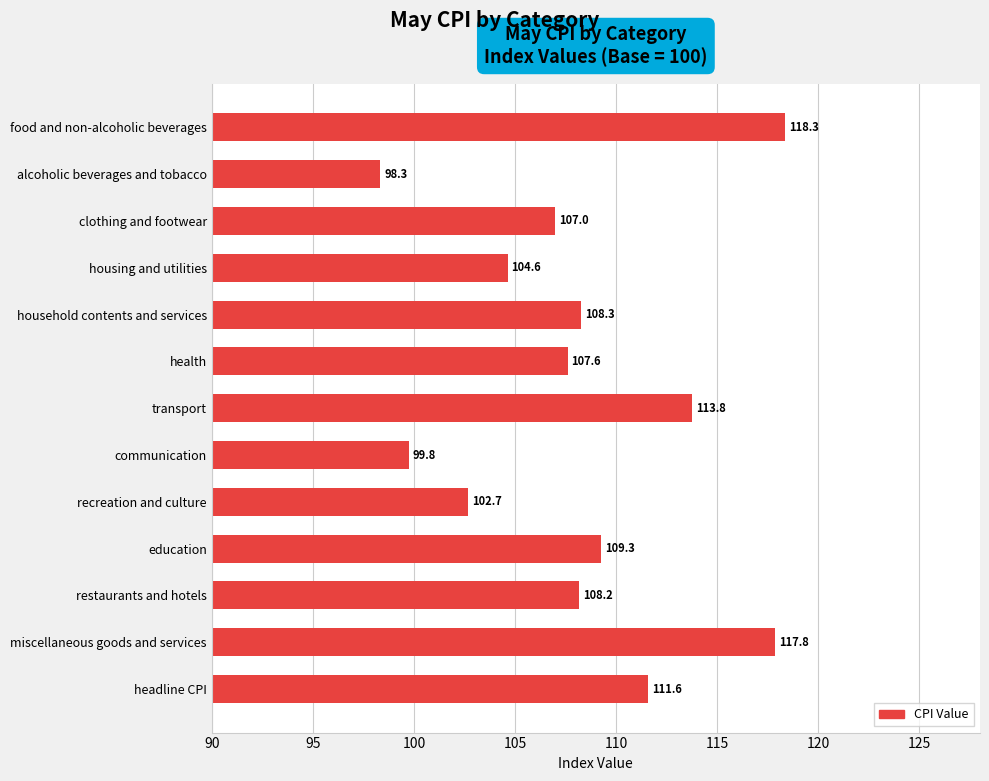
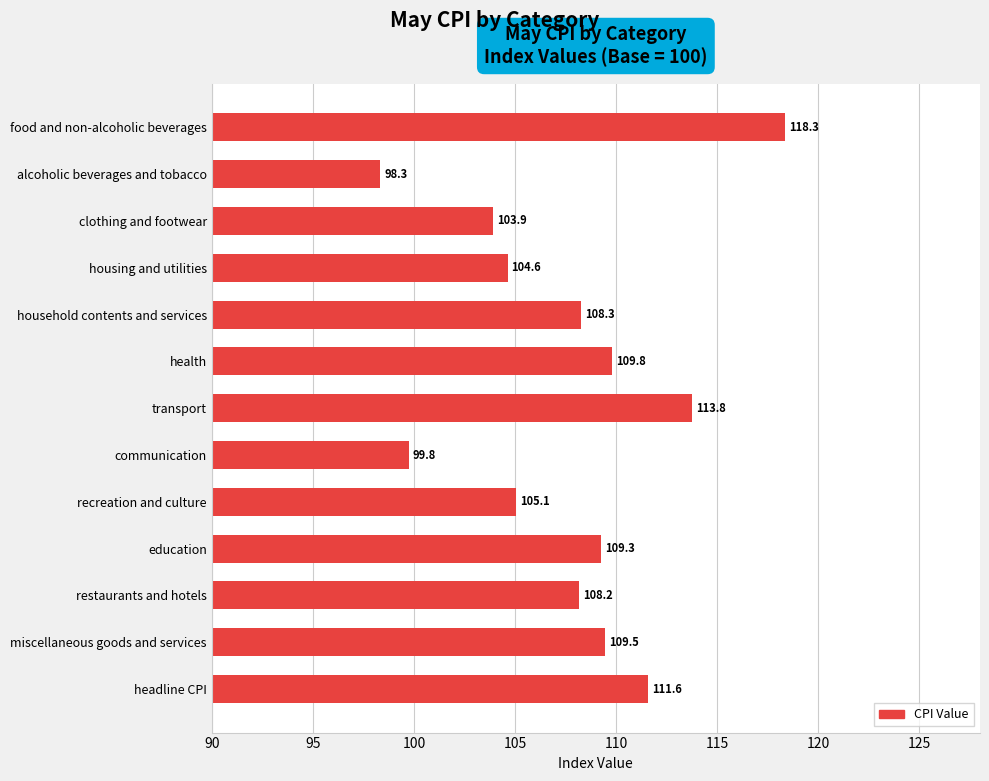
clothing and footwear: 107.0 -> 103.9
health: 107.6 -> 109.8
recreation and culture: 102.7 -> 105.1
miscellaneous goods and services: 117.8 -> 109.5
